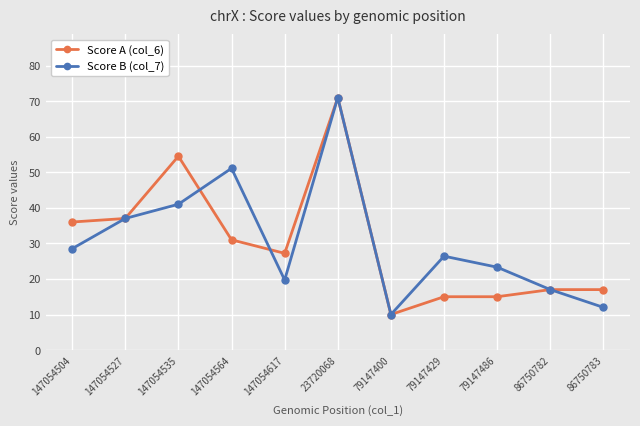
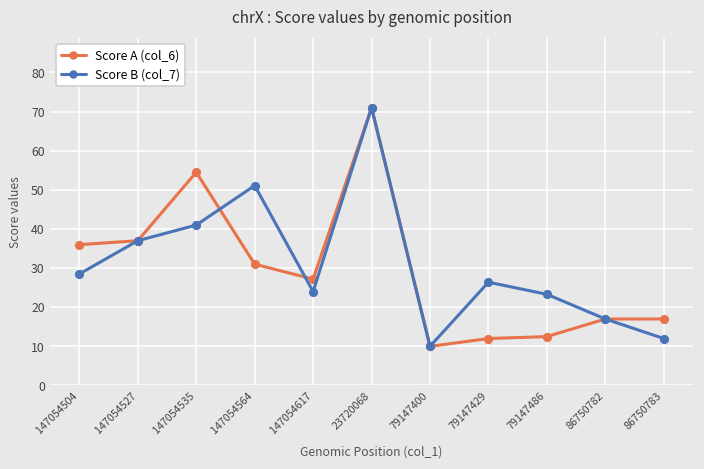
Score B (col_7), 147054617: 20 -> 24
Score A (col_6), 79147429: 15 -> 12
Score A (col_6), 79147486: 15 -> 13
